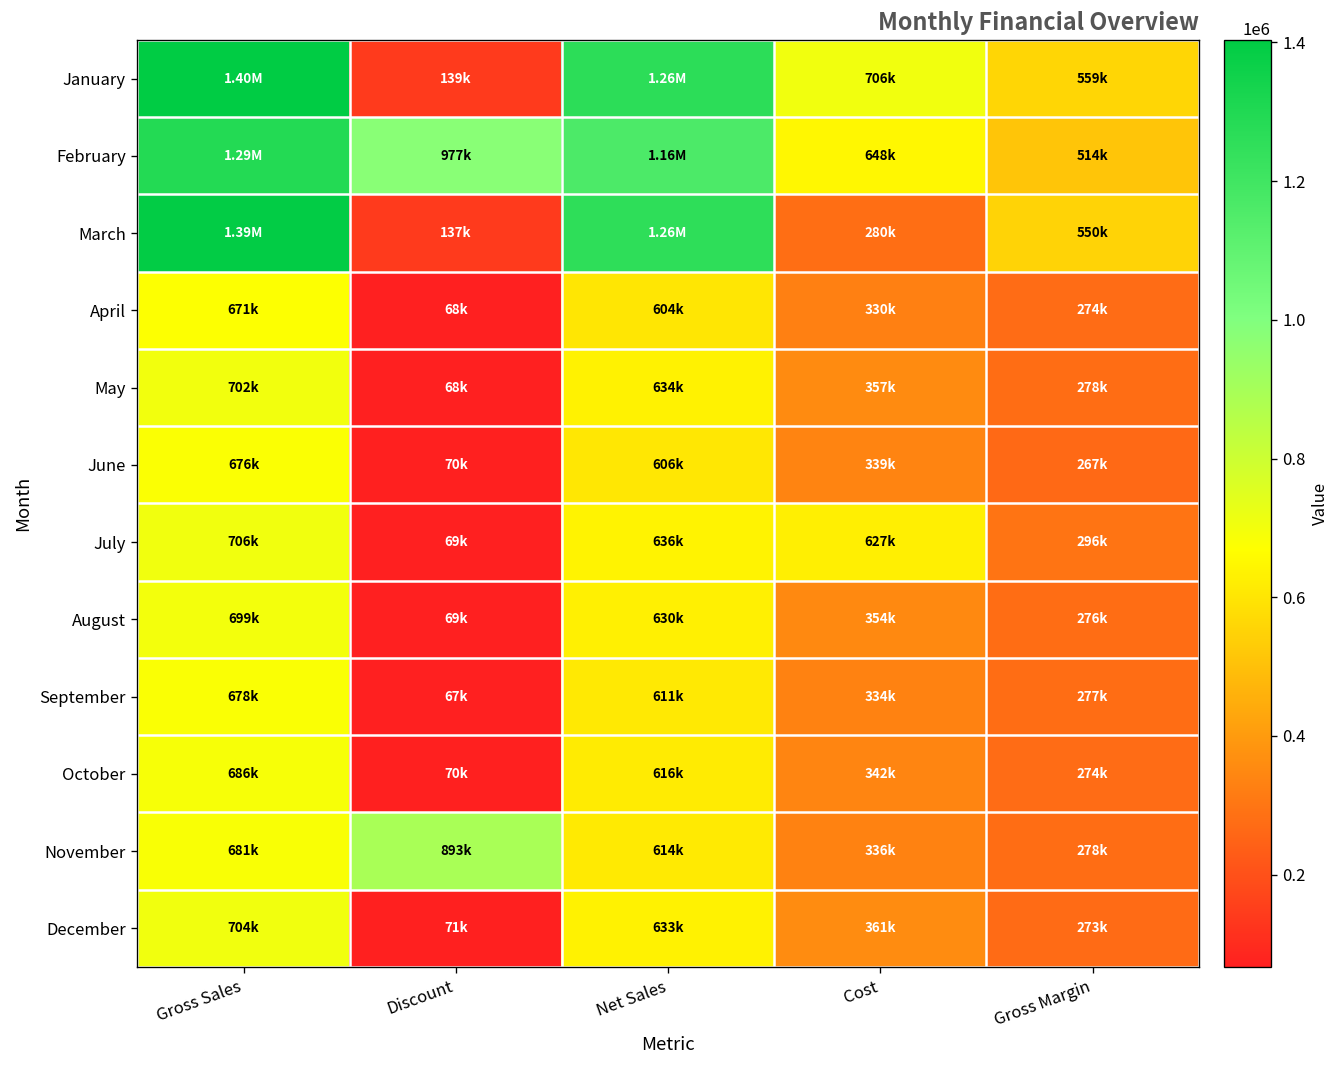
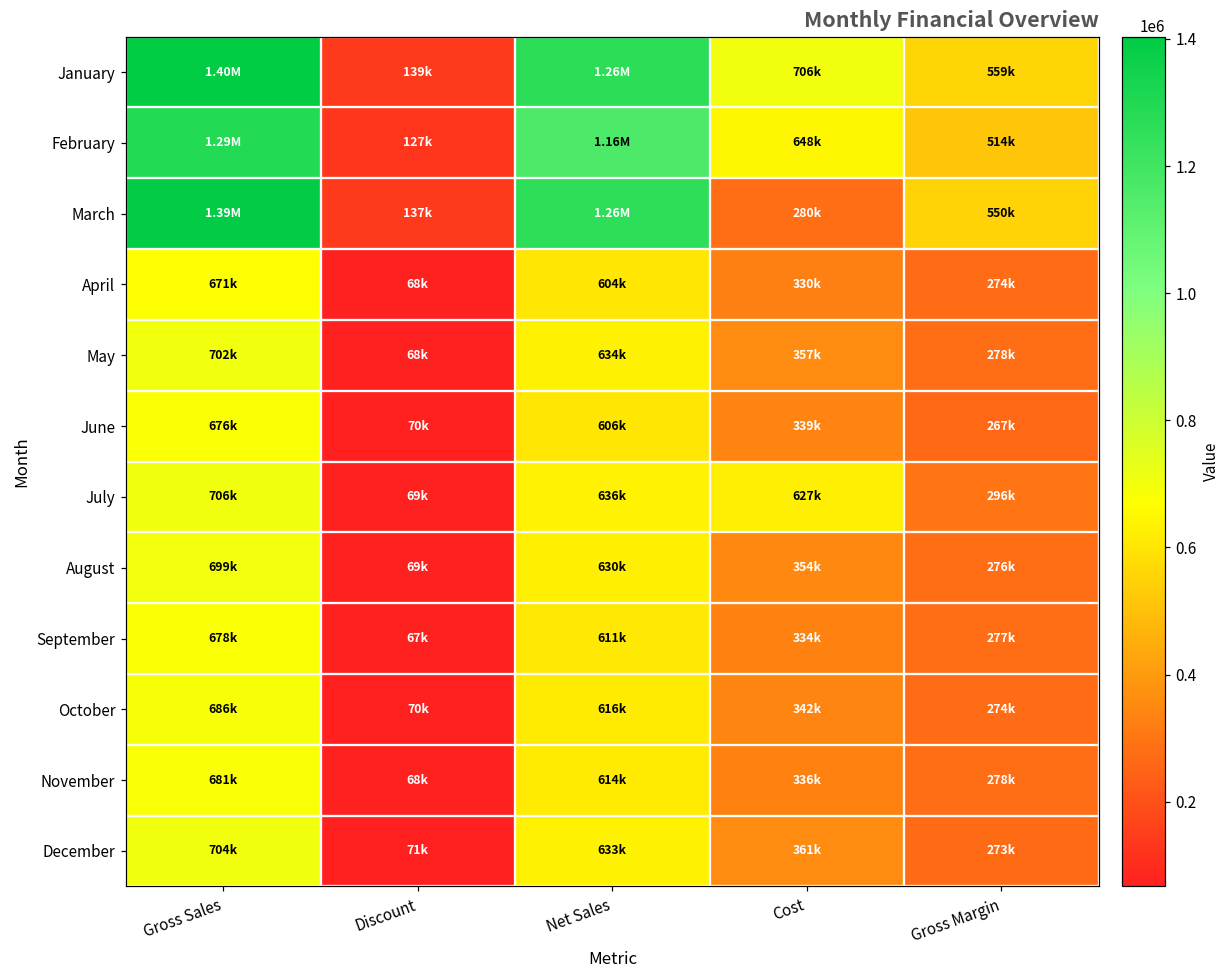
February, Discount: 977k -> 127k
November, Discount: 893k -> 68k
